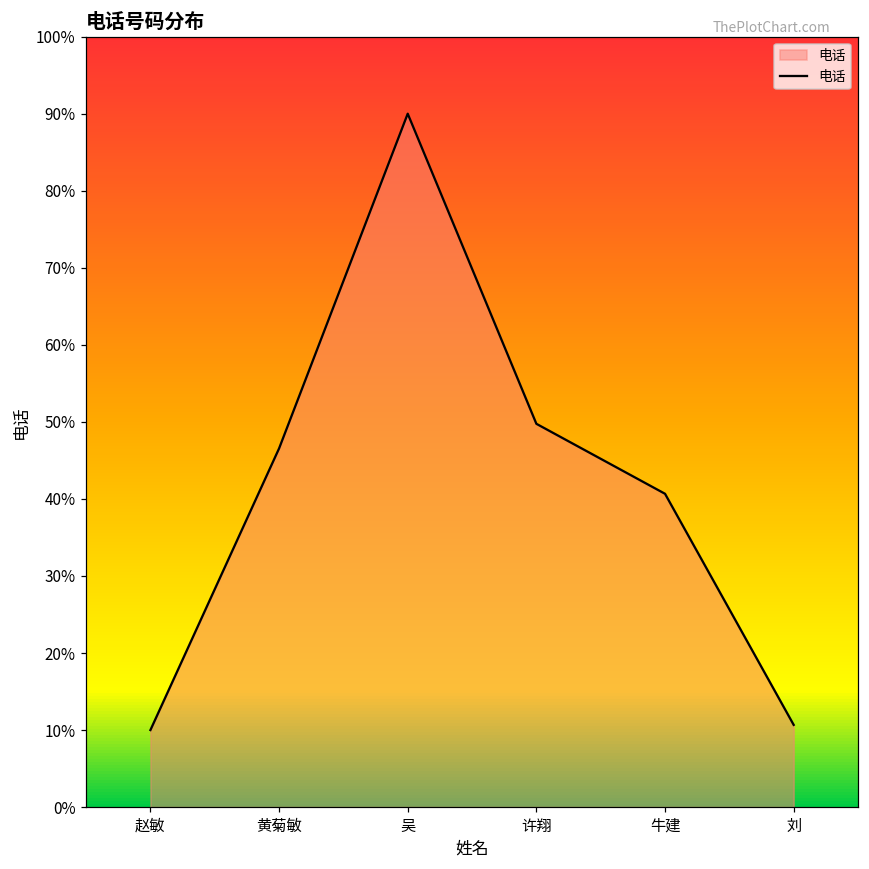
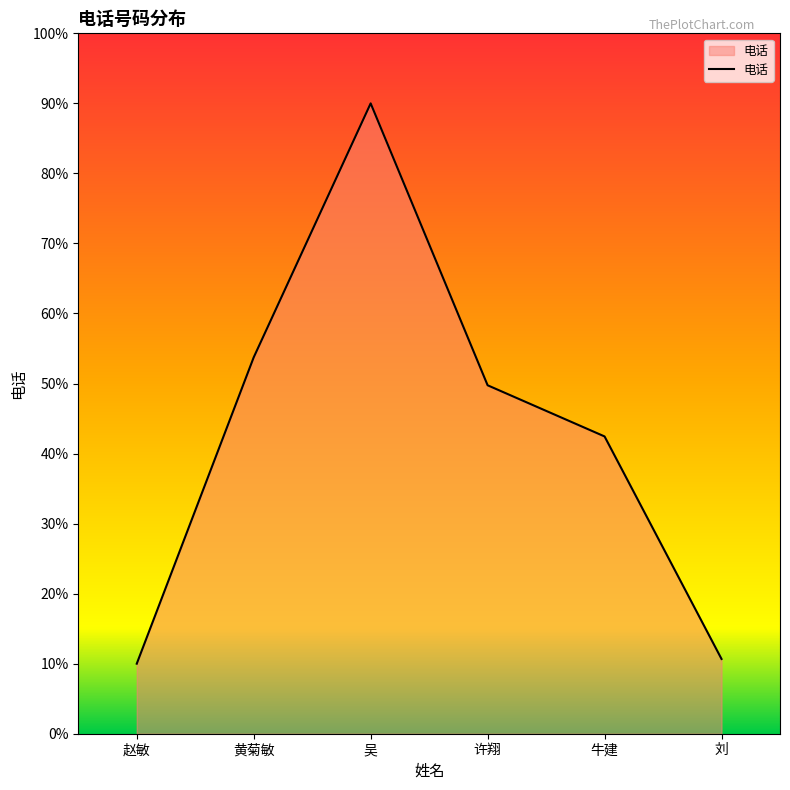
黄菊敏: 47% -> 54%
牛建: 41% -> 42%
